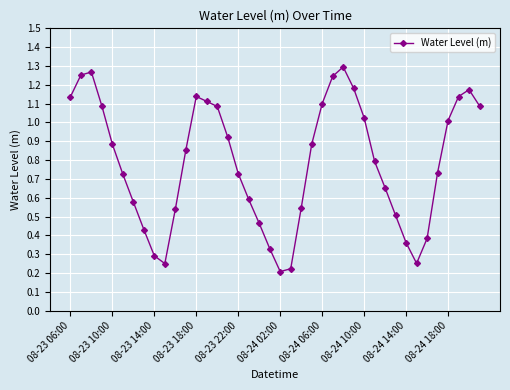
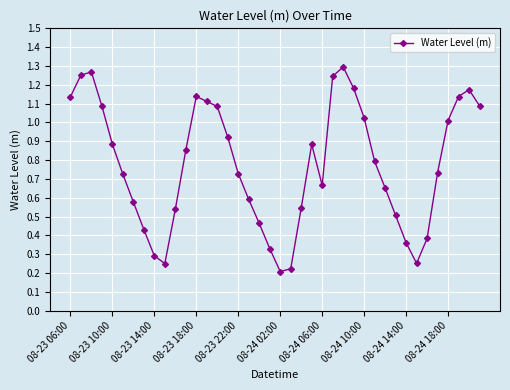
08-24 06:00: 1.10 -> 0.67
